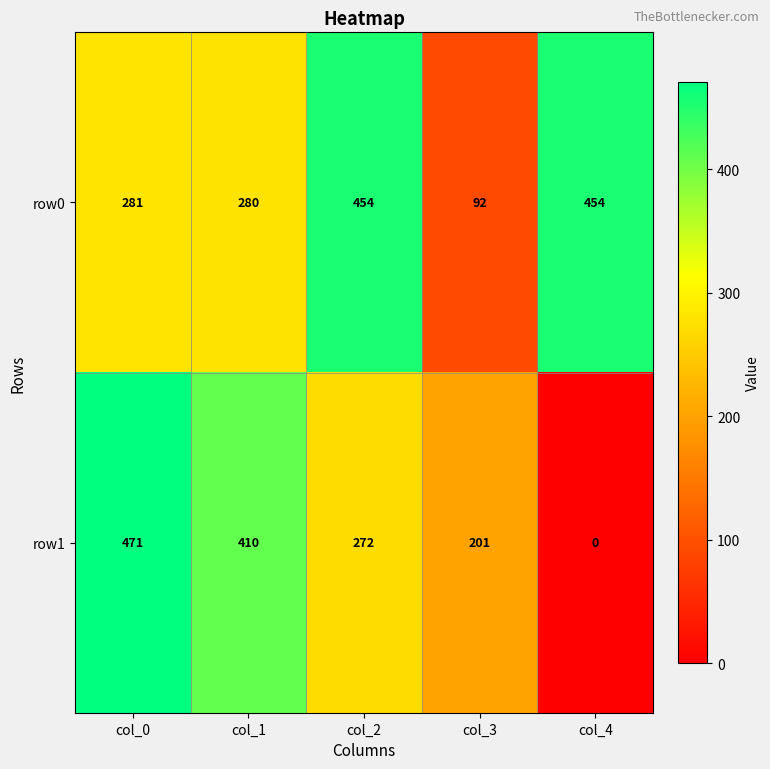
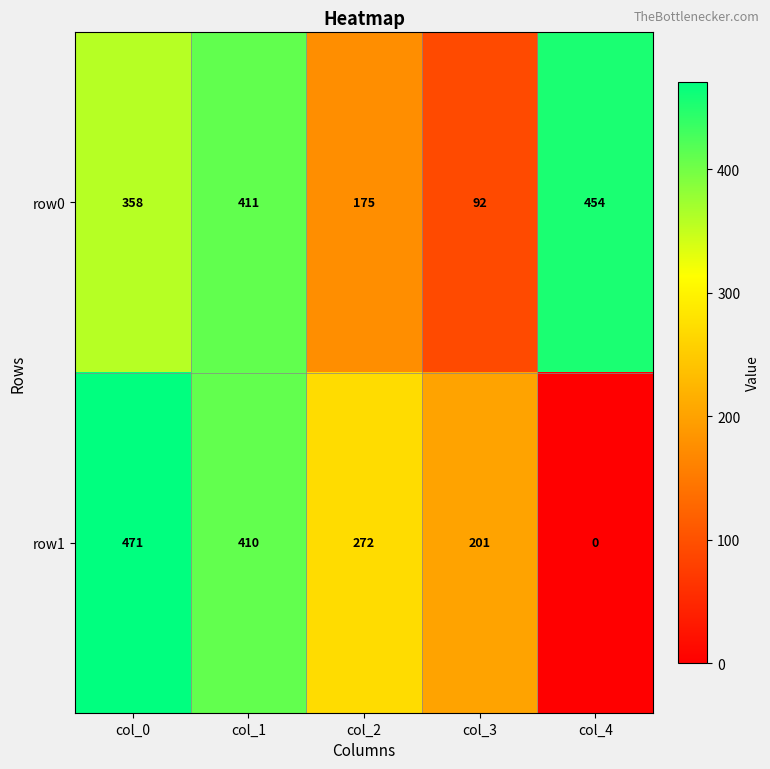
row0, col_0: 281 -> 358
row0, col_1: 280 -> 411
row0, col_2: 454 -> 175
